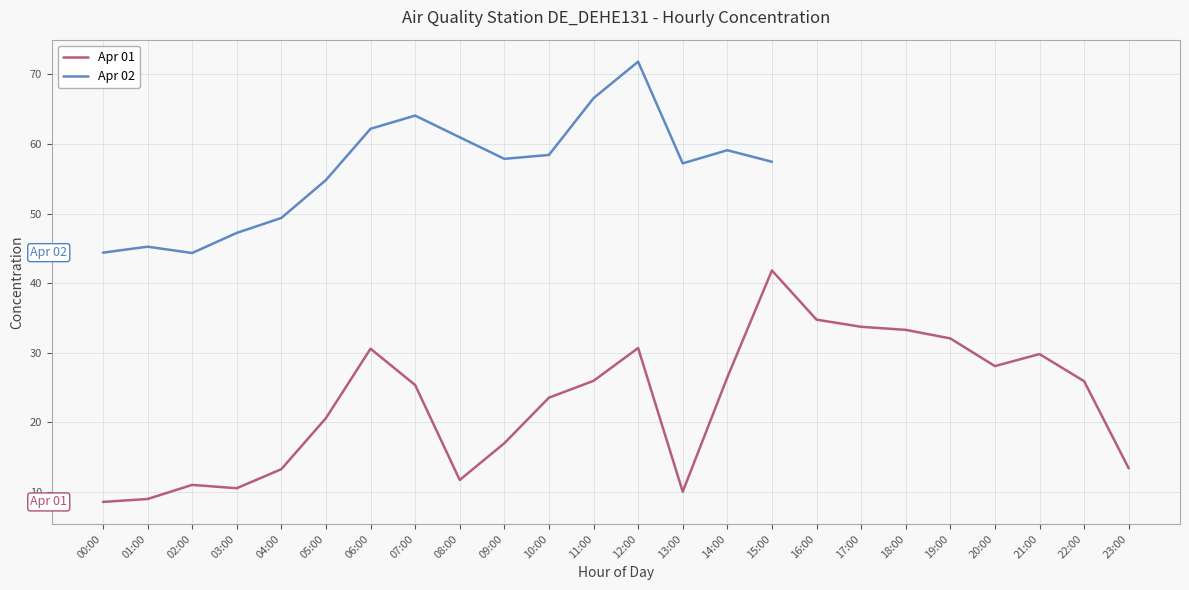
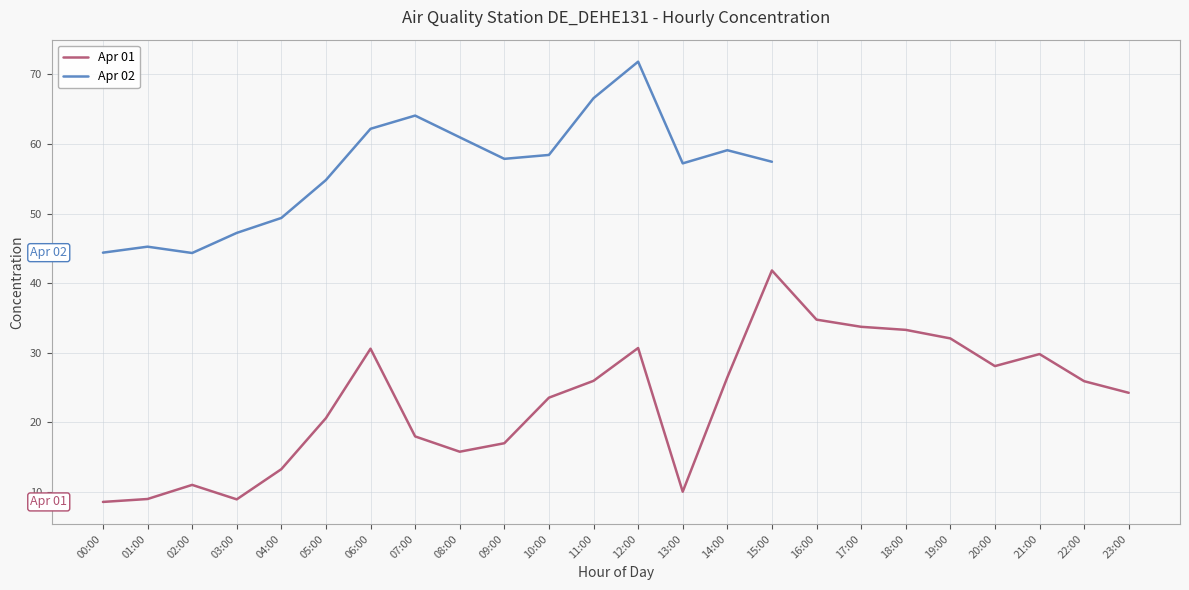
Apr 01, 03:00: 11 -> 9
Apr 01, 07:00: 25 -> 18
Apr 01, 08:00: 12 -> 16
Apr 01, 23:00: 13 -> 24
